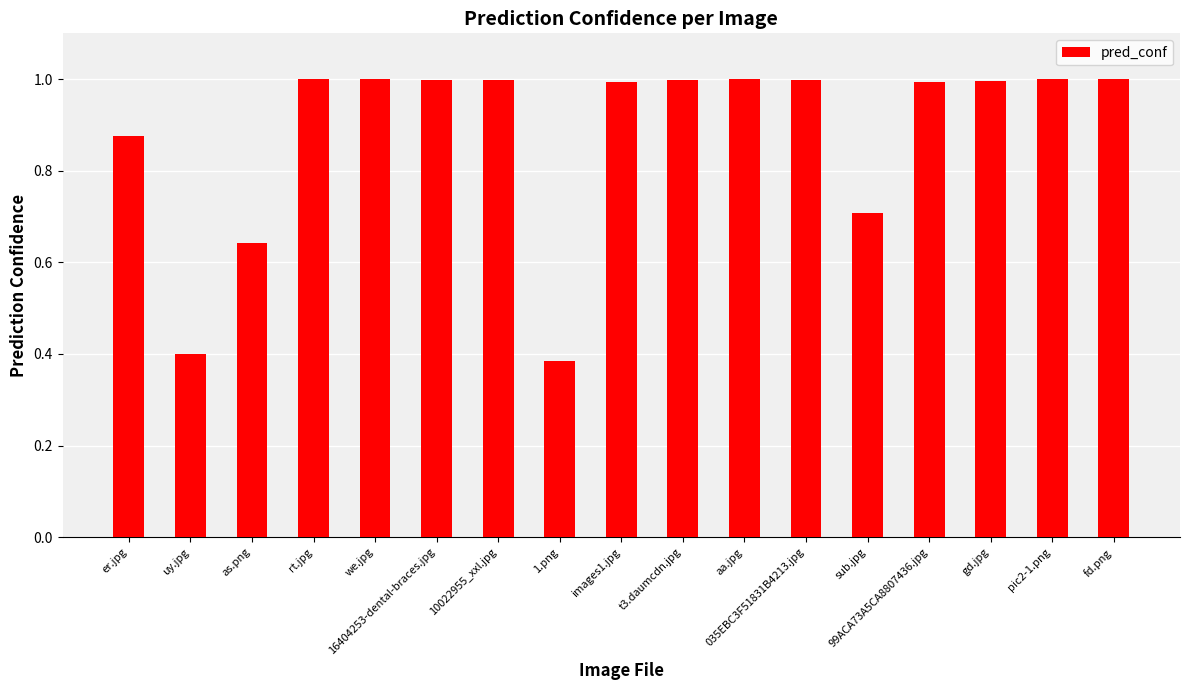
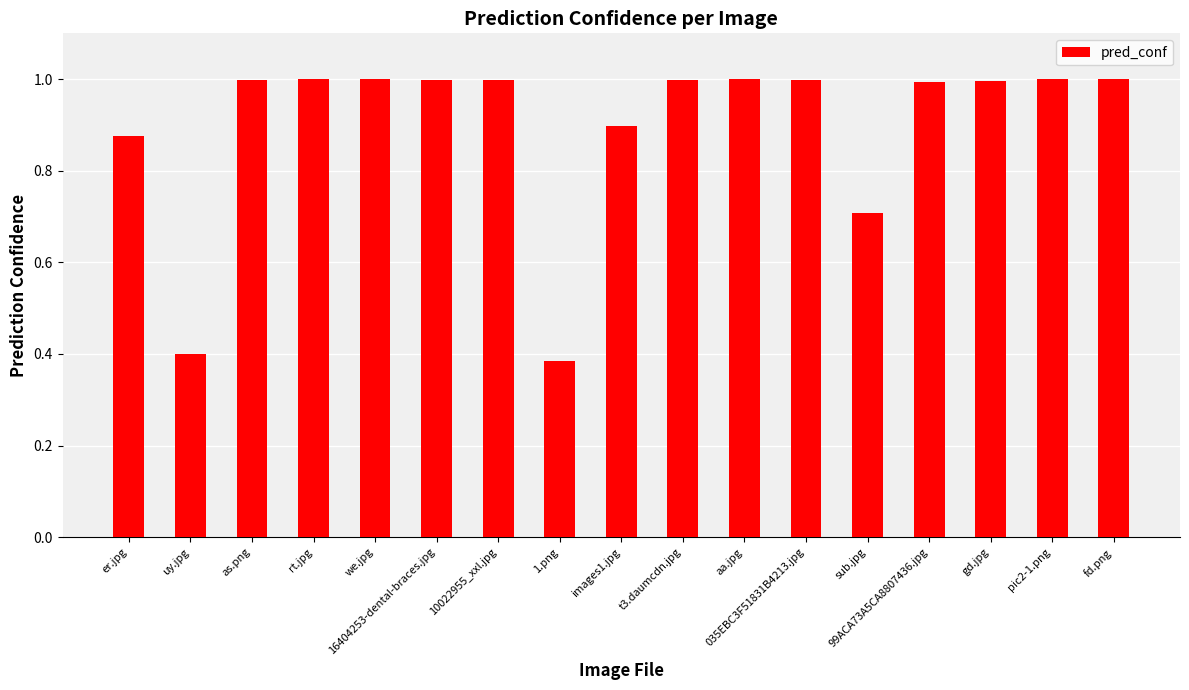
as.png: 0.64 -> 1.00
images1.jpg: 0.99 -> 0.90
